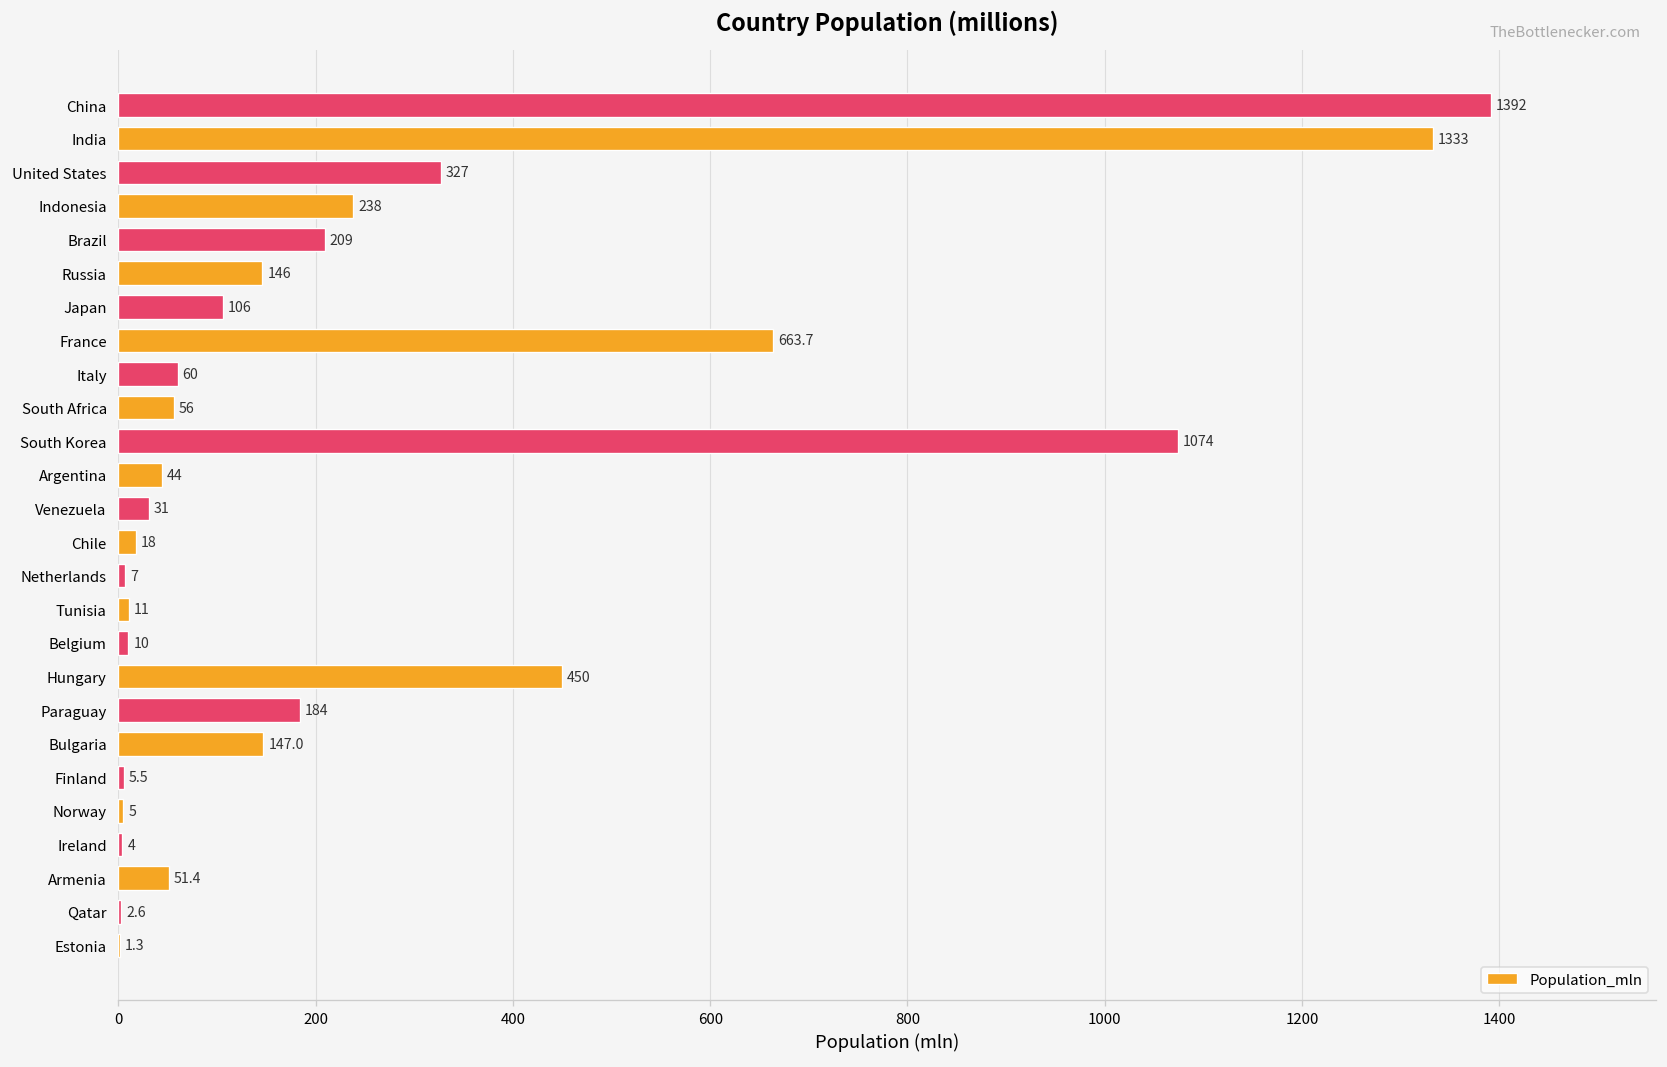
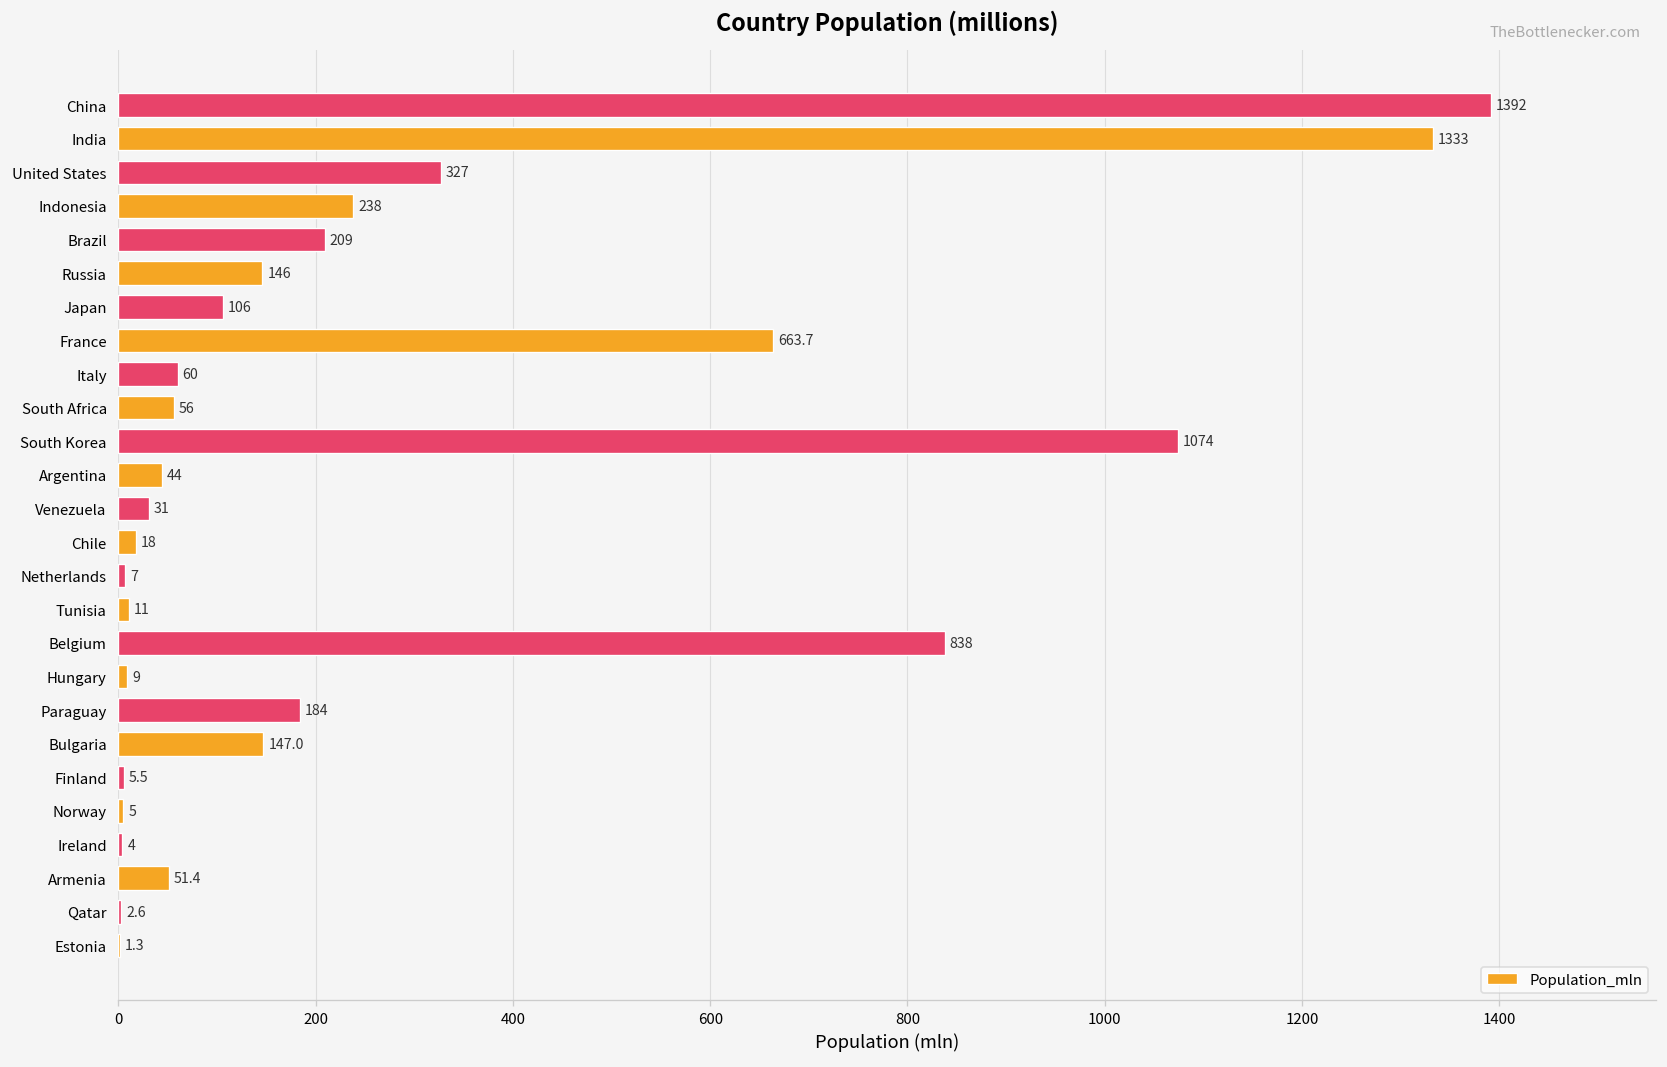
Belgium: 10 -> 838
Hungary: 450 -> 9
